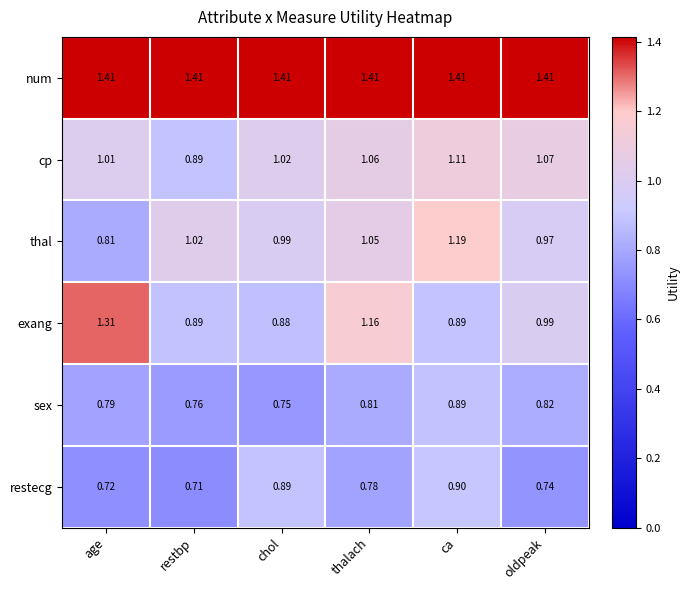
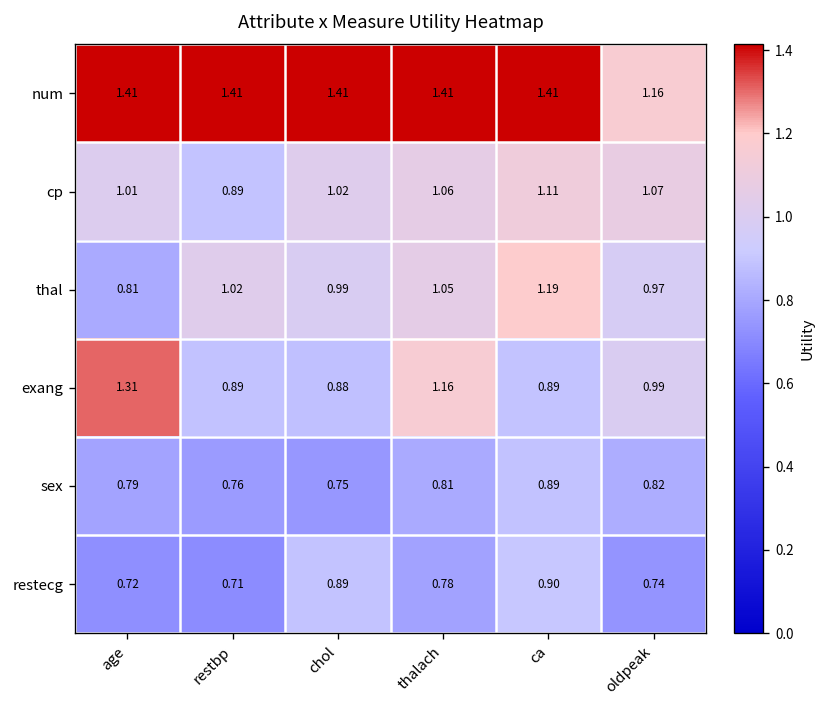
num, oldpeak: 1.41 -> 1.16
